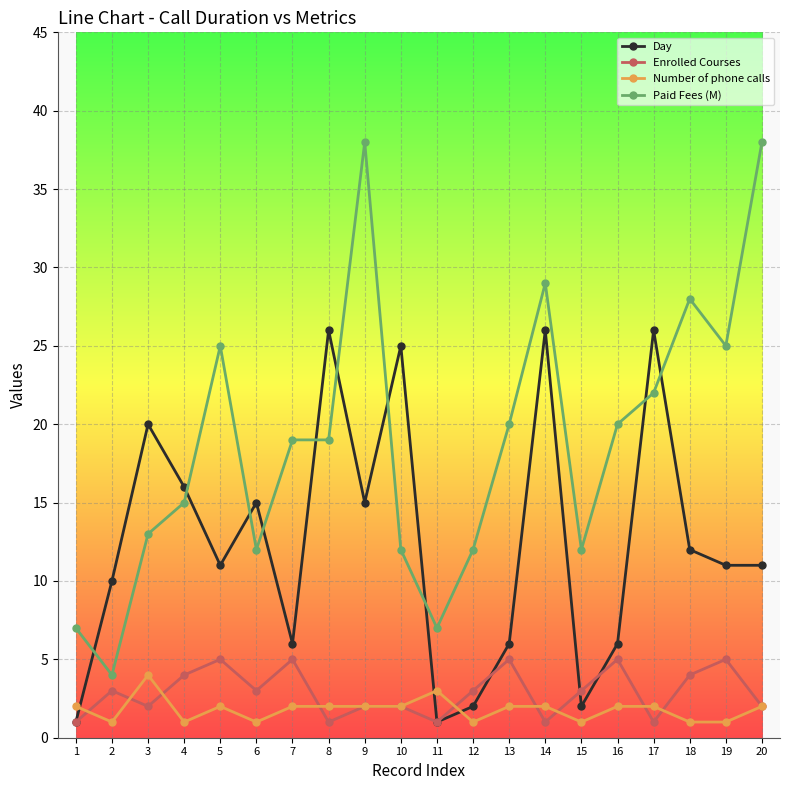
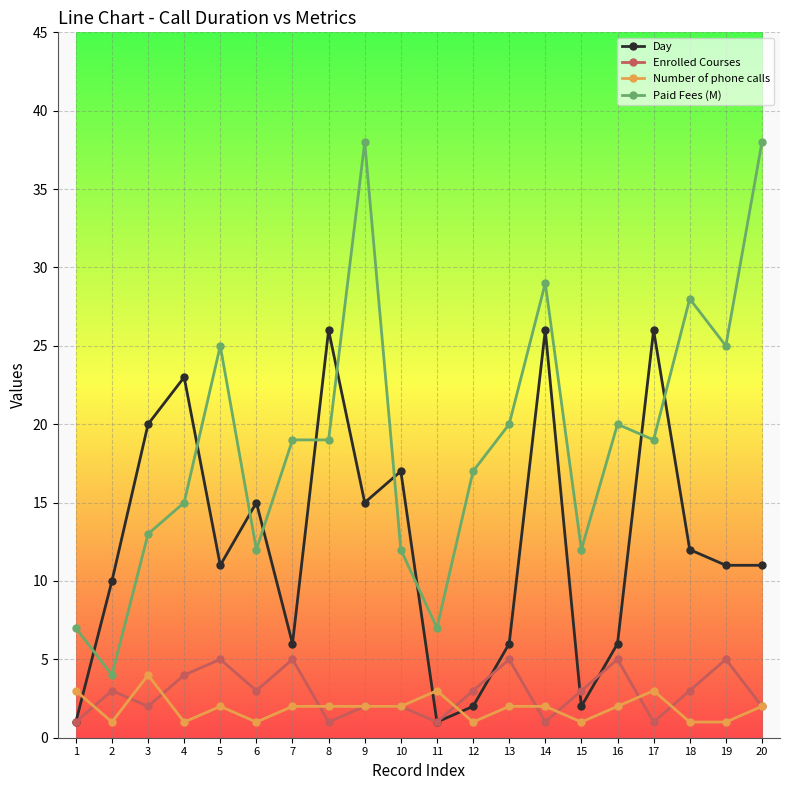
Number of phone calls, 1: 2 -> 3
Day, 4: 16 -> 23
Day, 10: 25 -> 17
Paid Fees (M), 12: 12 -> 17
Number of phone calls, 17: 2 -> 3
Paid Fees (M), 17: 22 -> 19
Enrolled Courses, 18: 4 -> 3
